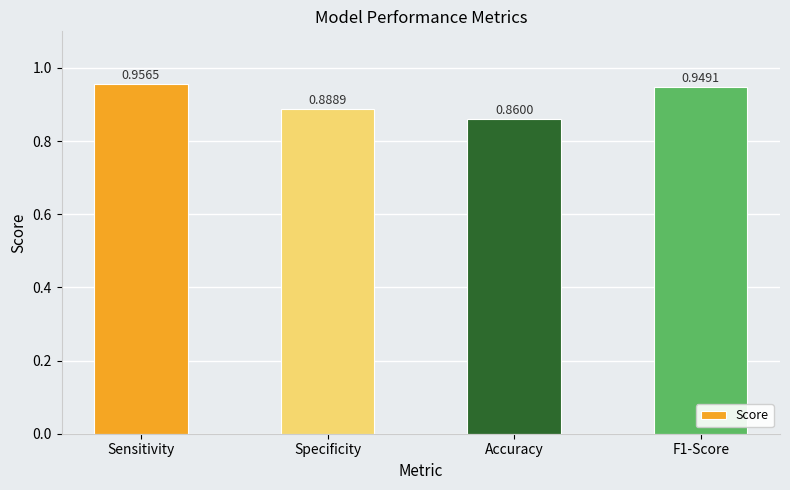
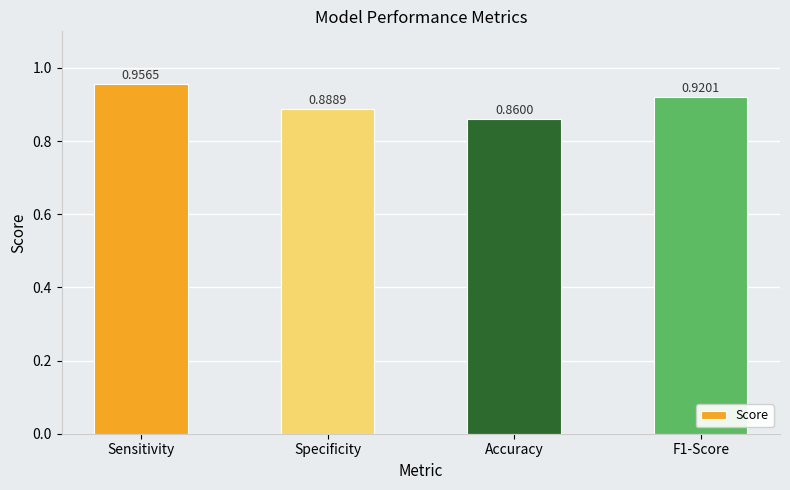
F1-Score: 0.9491 -> 0.9201
